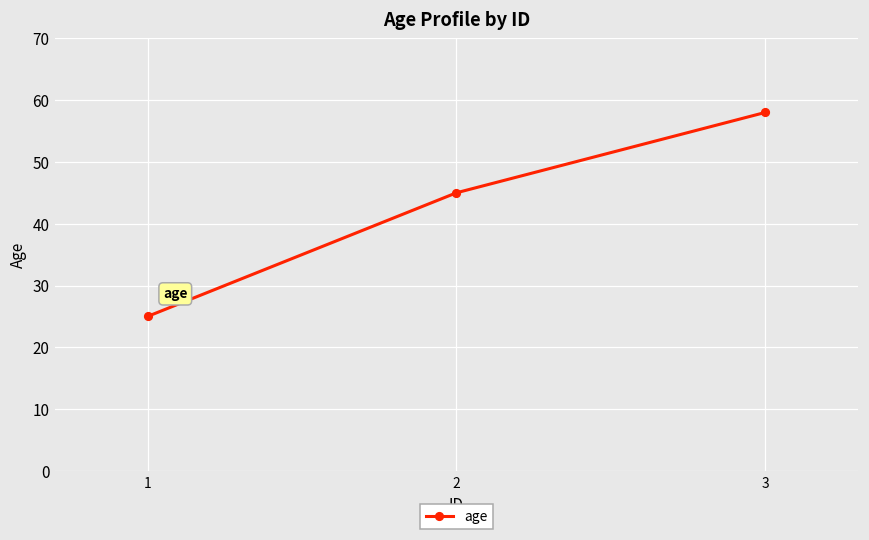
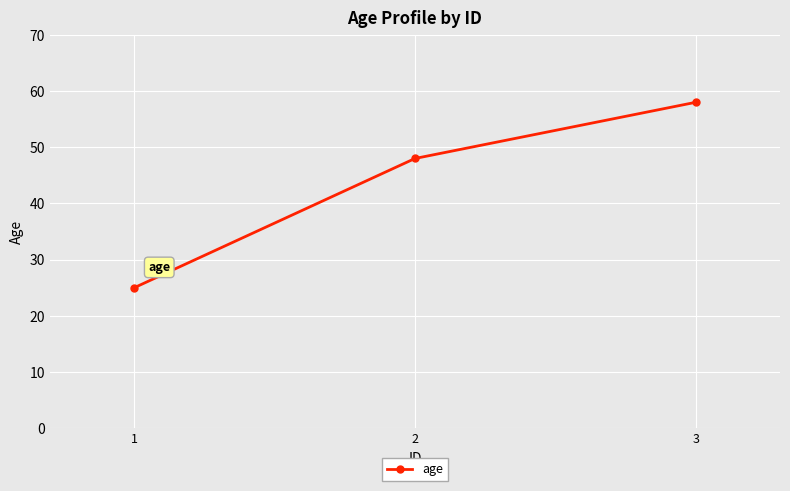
2: 45 -> 48
